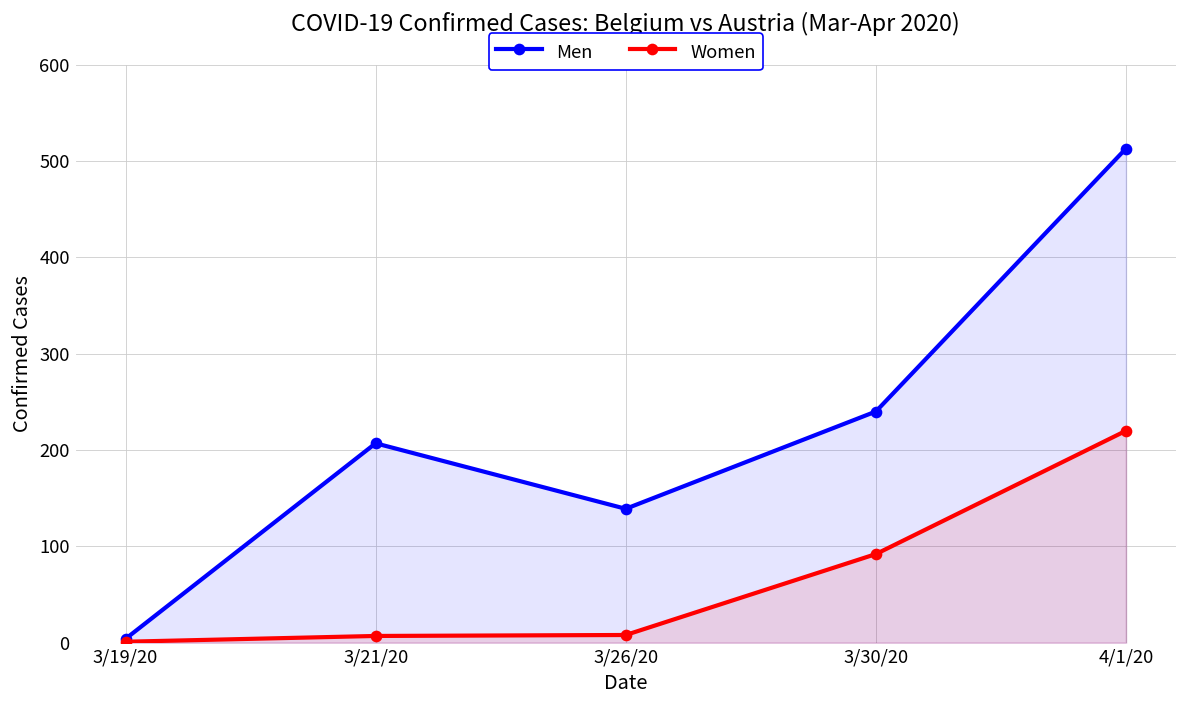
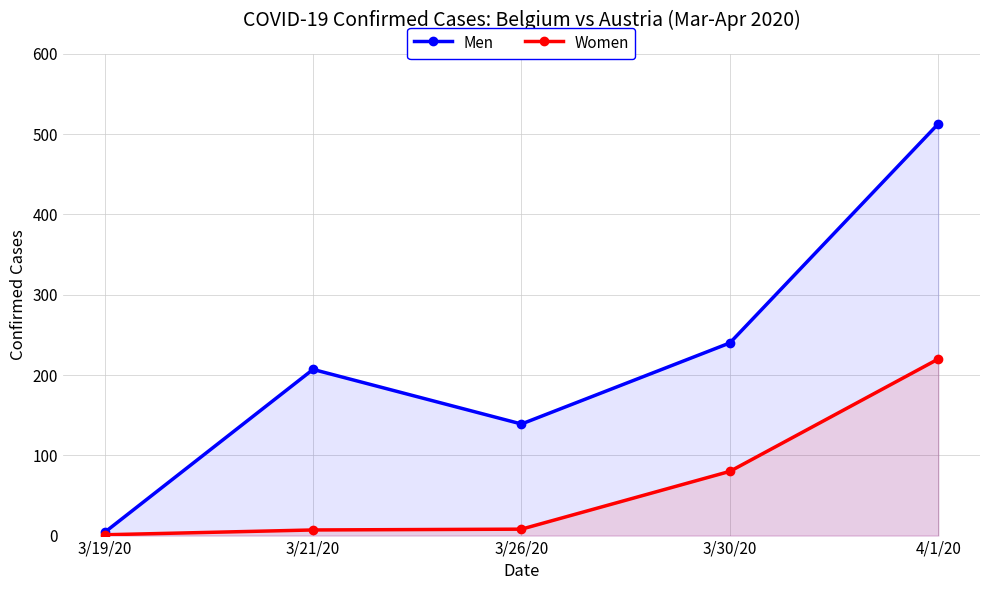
Women, 3/30/20: 90 -> 80
